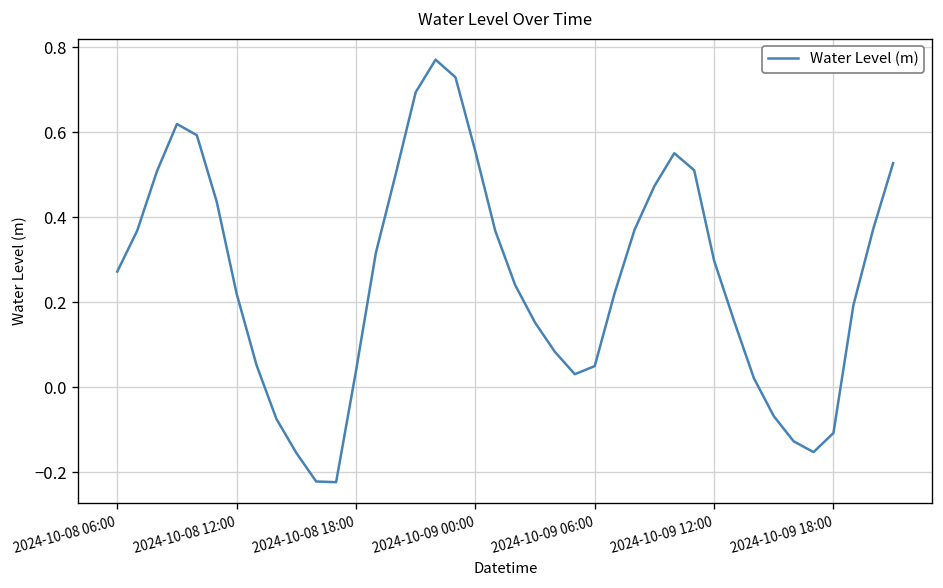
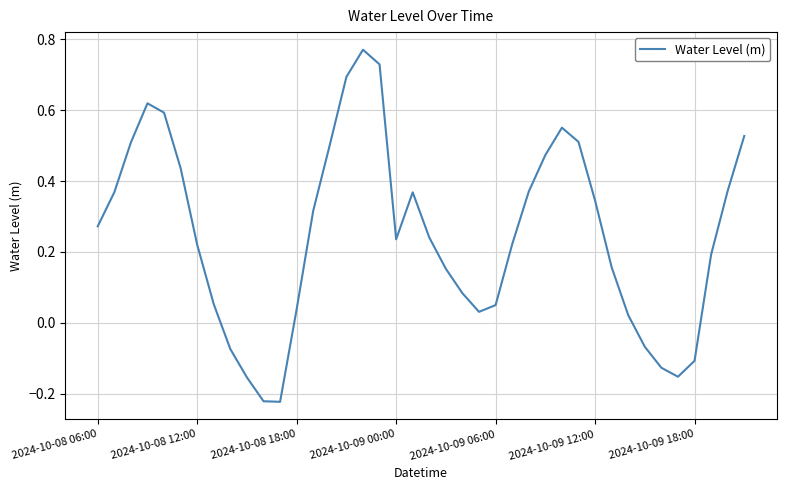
2024-10-09 00:00: 0.55 -> 0.24
2024-10-09 12:00: 0.30 -> 0.35
